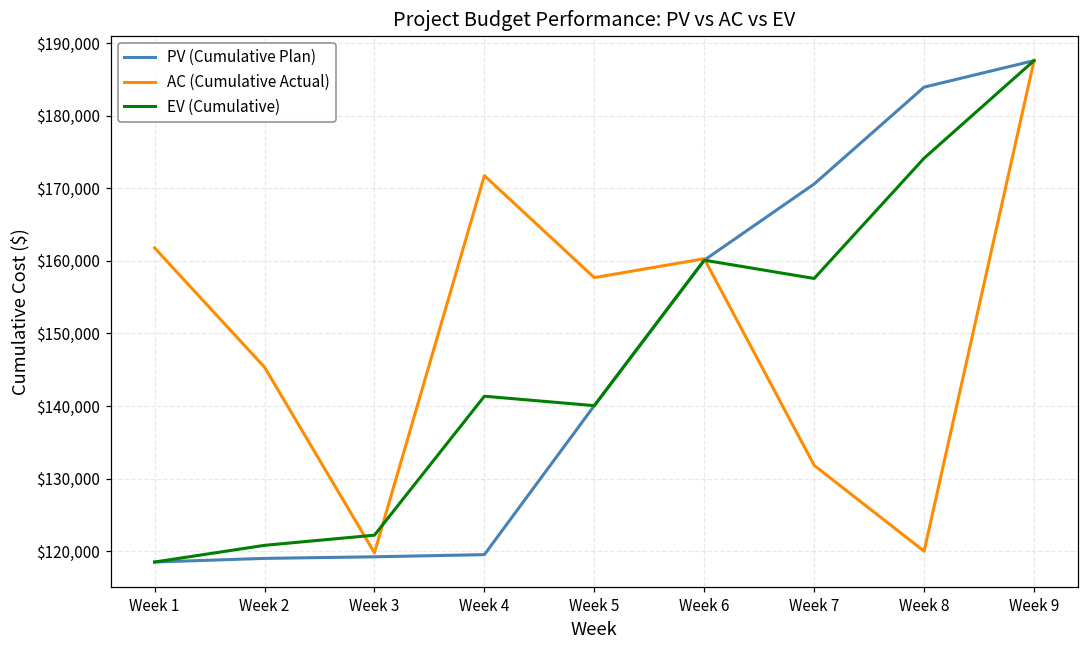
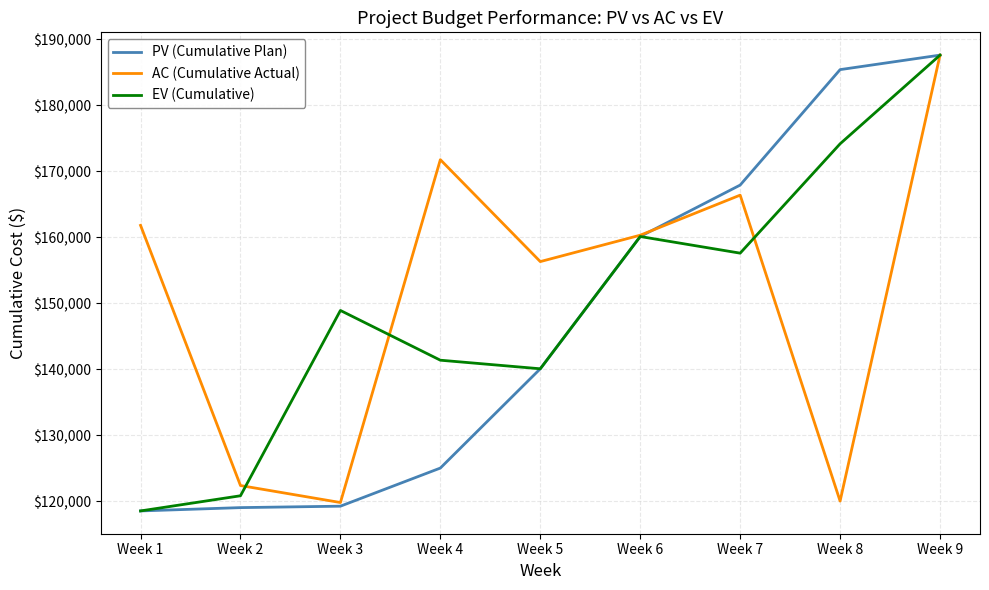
AC (Cumulative Actual), Week 2: $145,000 -> $122,000
EV (Cumulative), Week 3: $122,000 -> $149,000
PV (Cumulative Plan), Week 4: $120,000 -> $125,000
AC (Cumulative Actual), Week 5: $158,000 -> $156,000
PV (Cumulative Plan), Week 7: $171,000 -> $168,000
AC (Cumulative Actual), Week 7: $132,000 -> $166,000
PV (Cumulative Plan), Week 8: $184,000 -> $185,000
